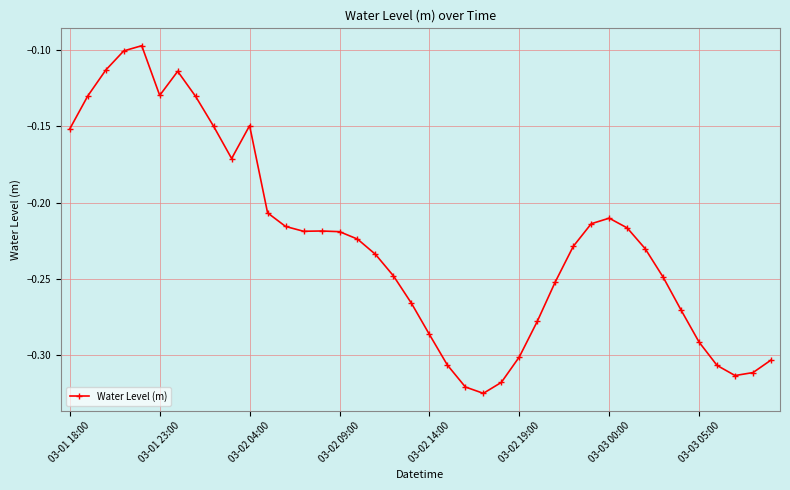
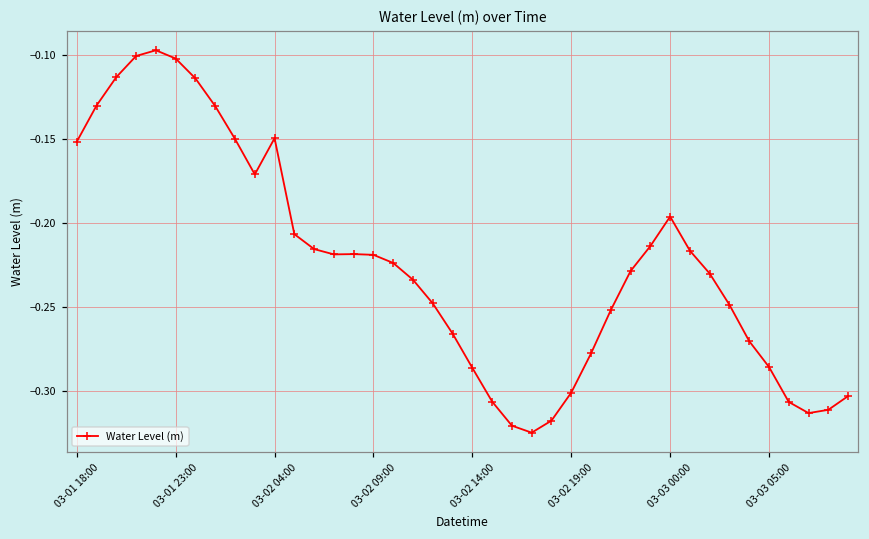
03-01 23:00: -0.130 -> -0.102
03-03 00:00: -0.210 -> -0.196
03-03 05:00: -0.291 -> -0.286
